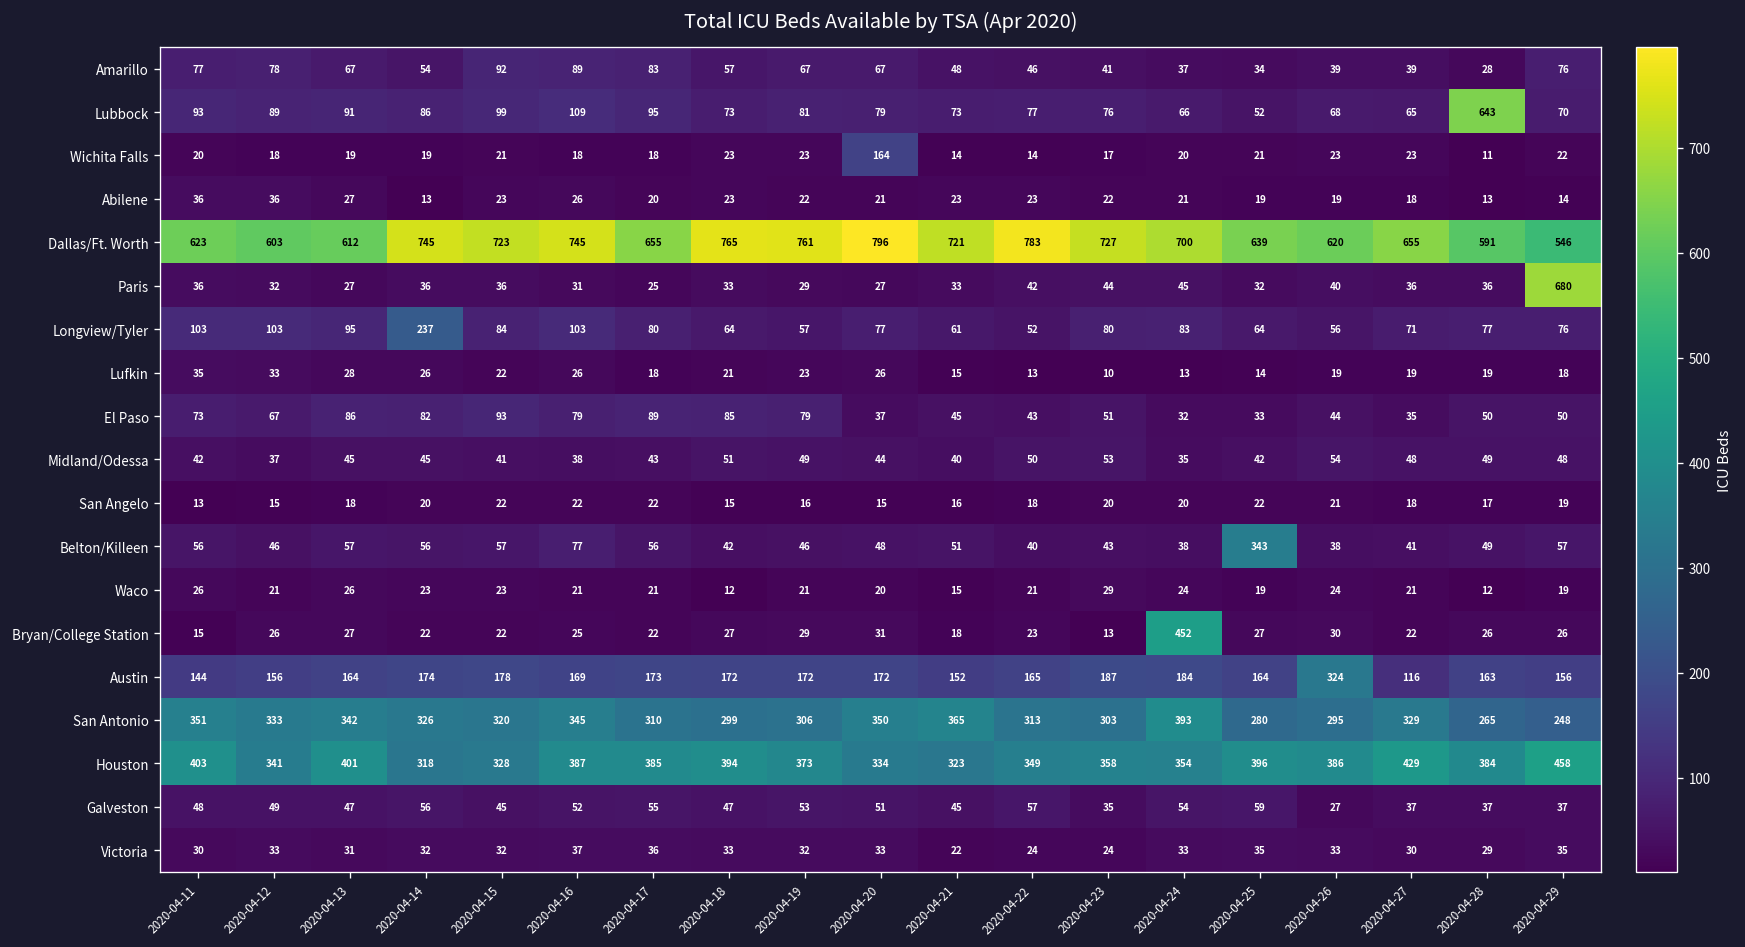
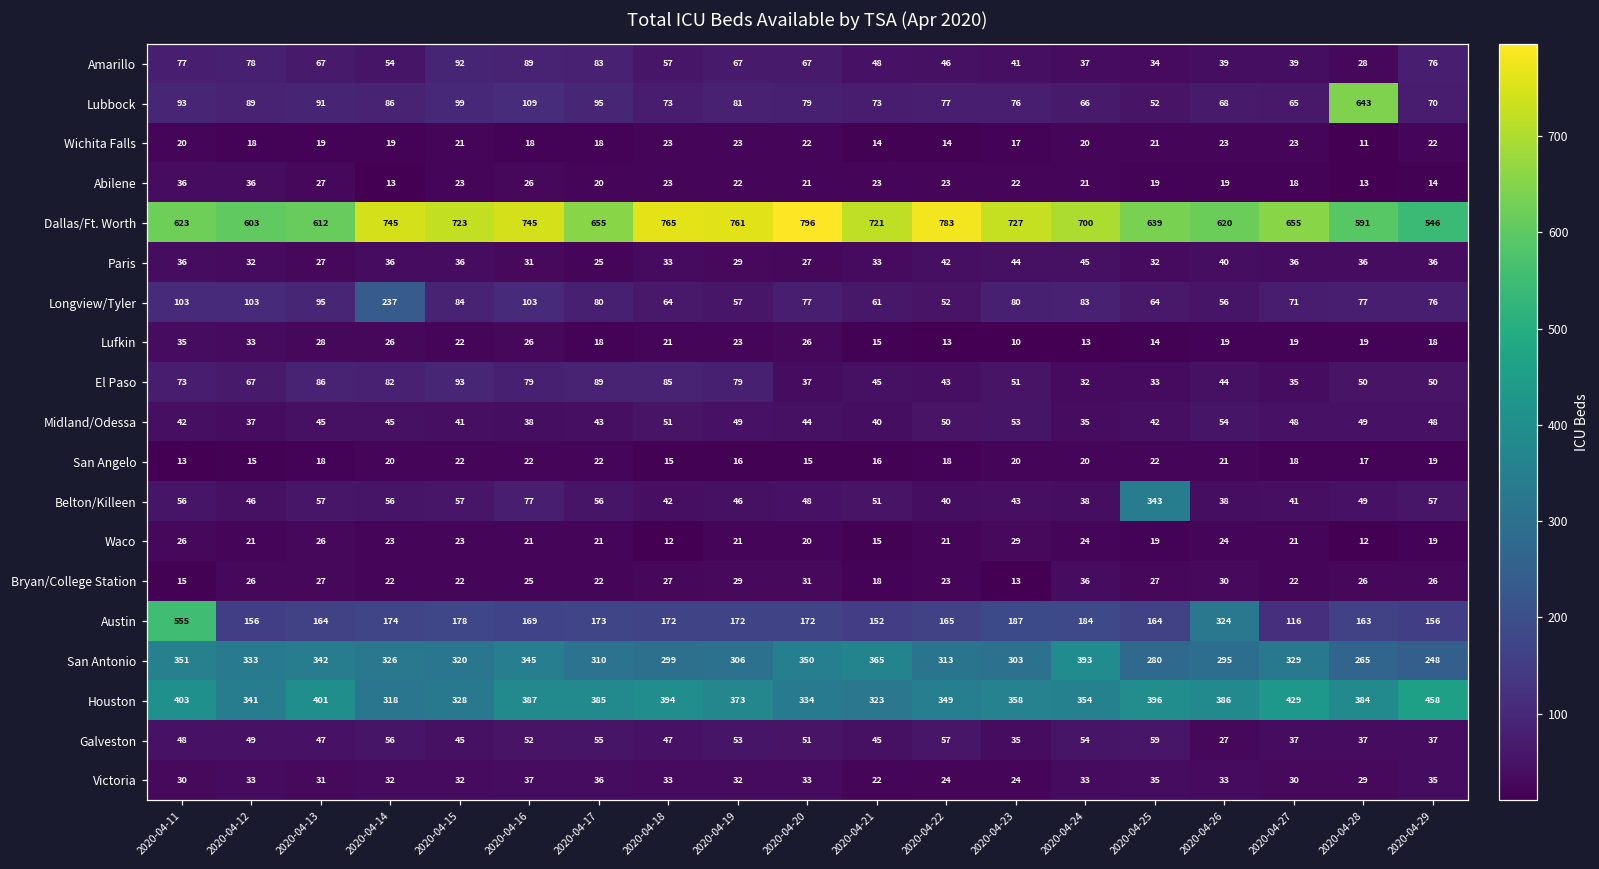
Wichita Falls, 2020-04-20: 164 -> 22
Paris, 2020-04-29: 680 -> 36
Bryan/College Station, 2020-04-24: 452 -> 36
Austin, 2020-04-11: 144 -> 555
